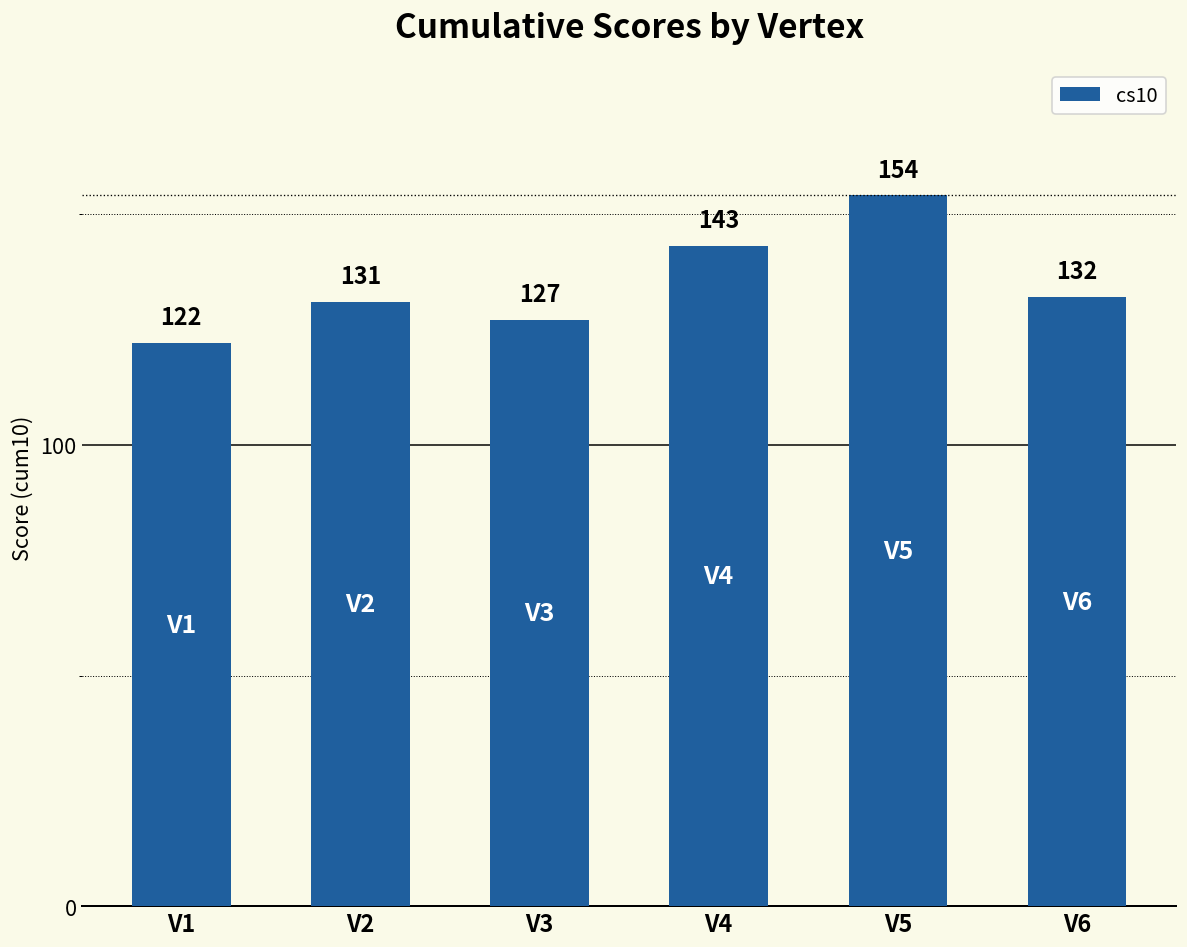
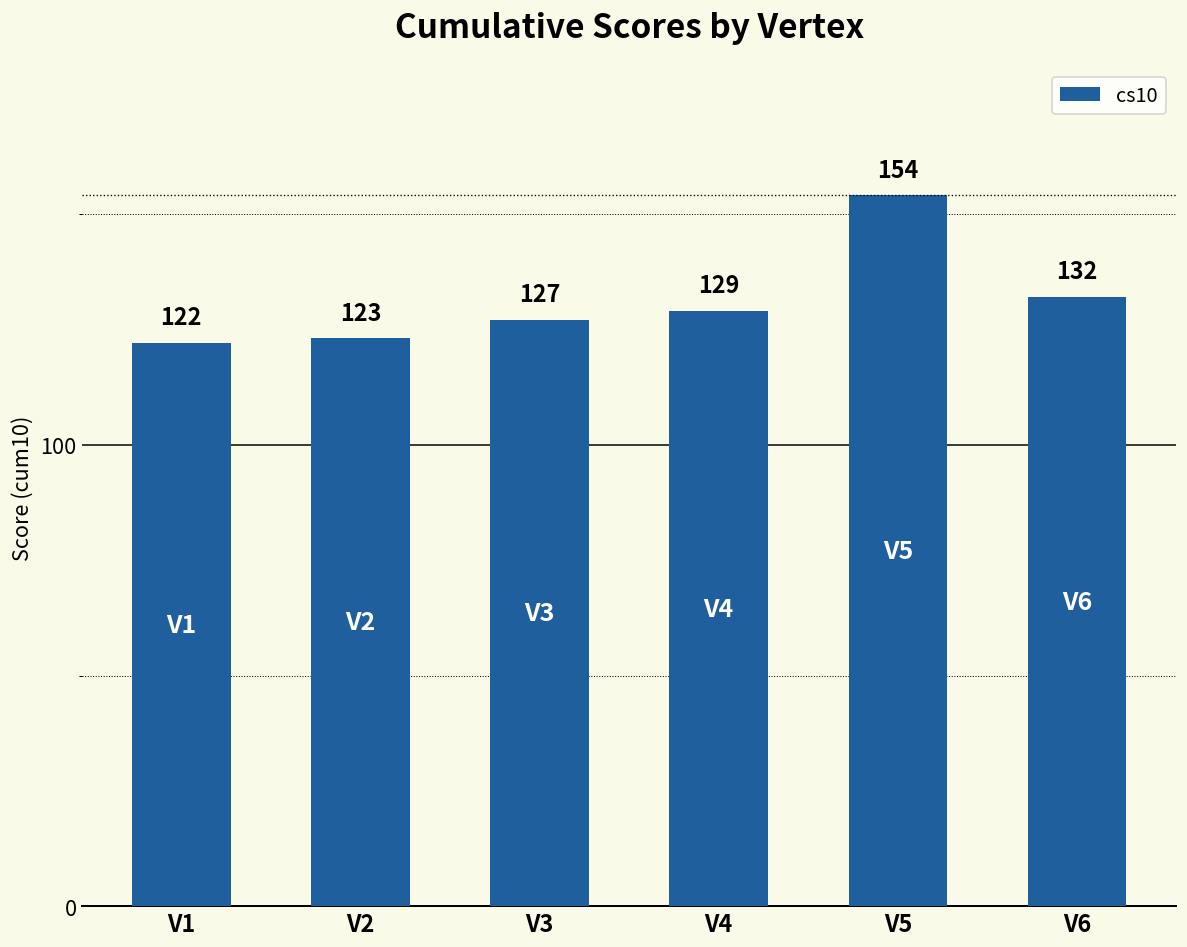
V2: 131 -> 123
V4: 143 -> 129
